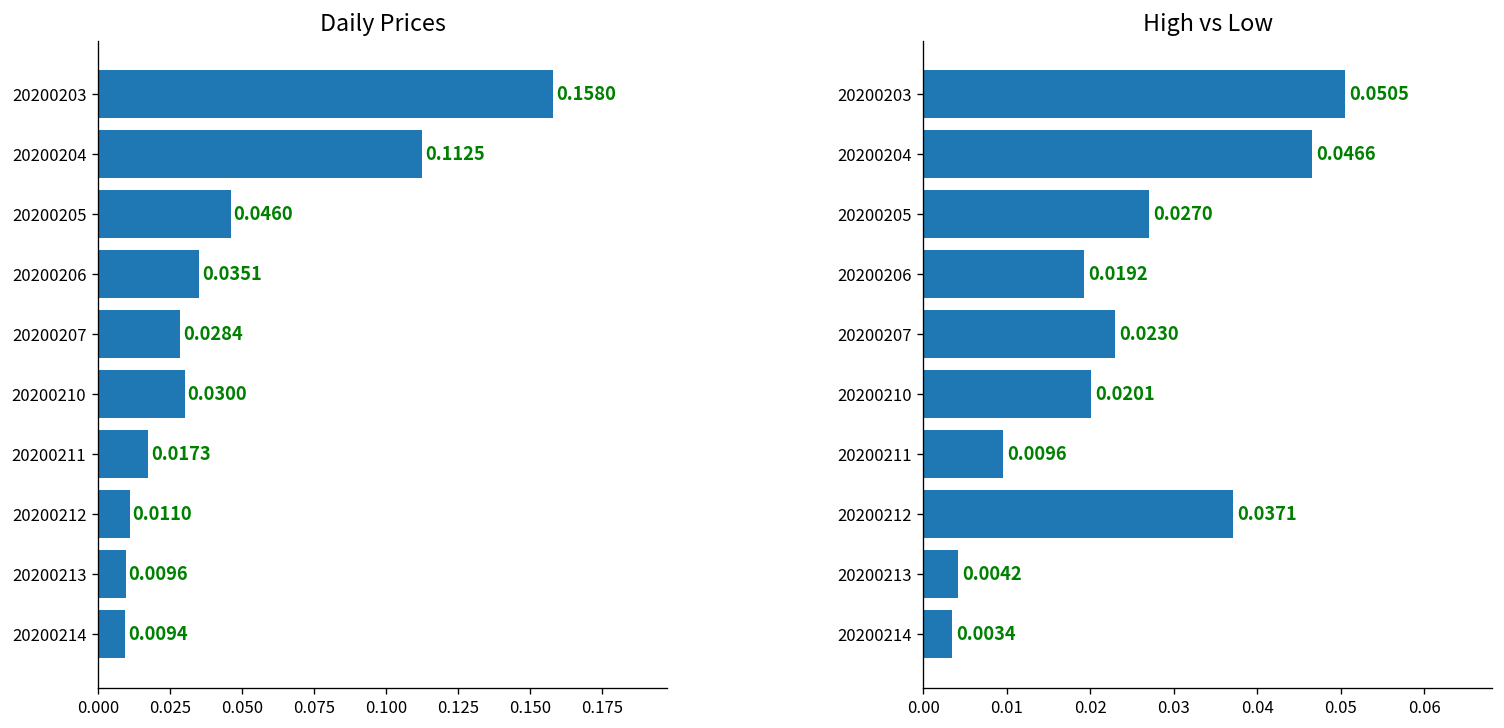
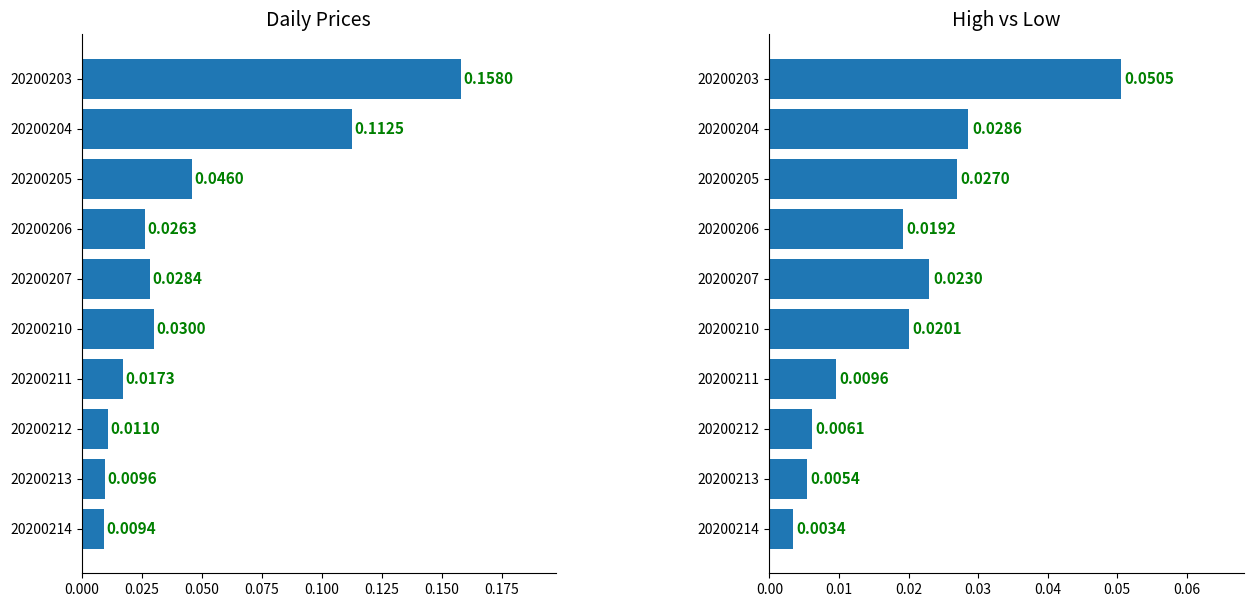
Daily Prices, 20200206: 0.0351 -> 0.0263
High vs Low, 20200204: 0.0466 -> 0.0286
High vs Low, 20200212: 0.0371 -> 0.0061
High vs Low, 20200213: 0.0042 -> 0.0054
